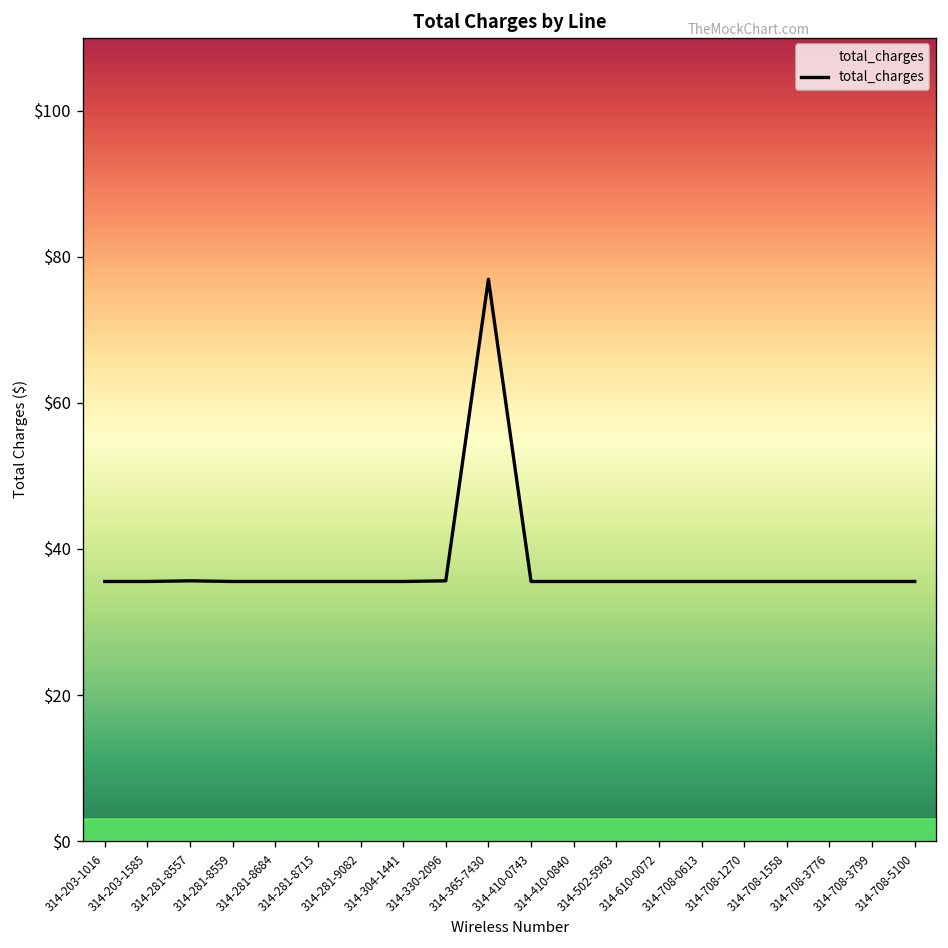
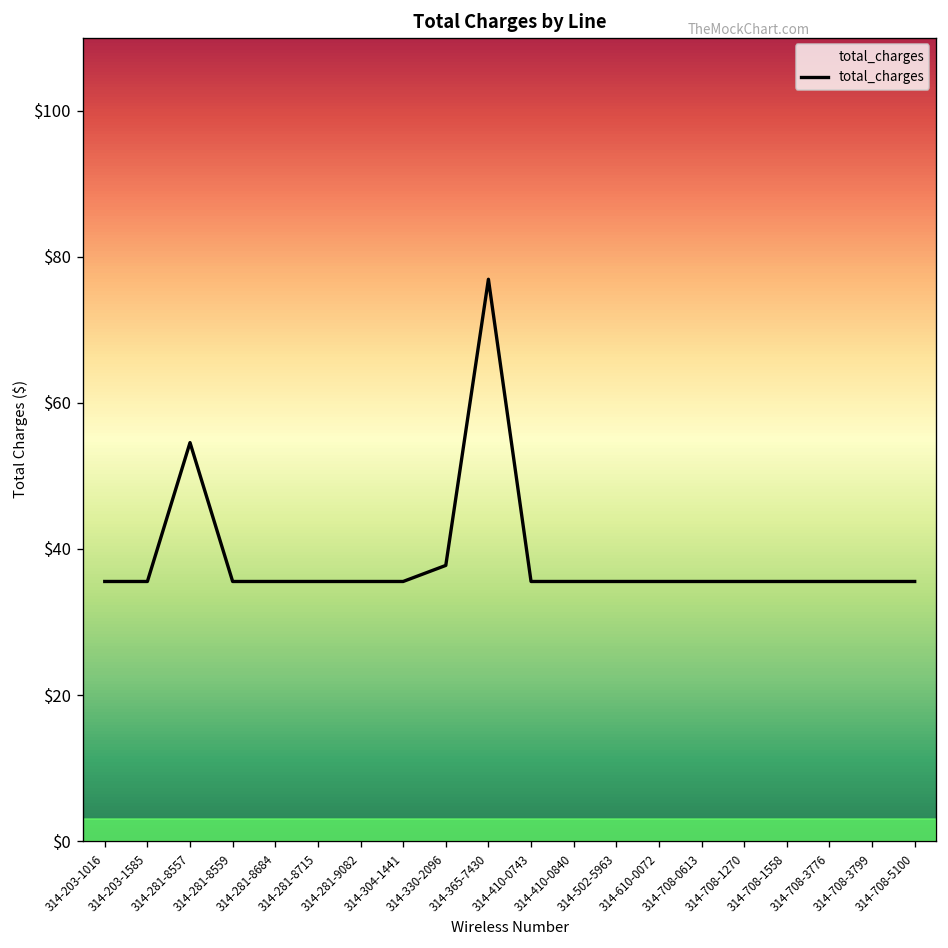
314-281-8557: $36 -> $55
314-330-2096: $36 -> $38
